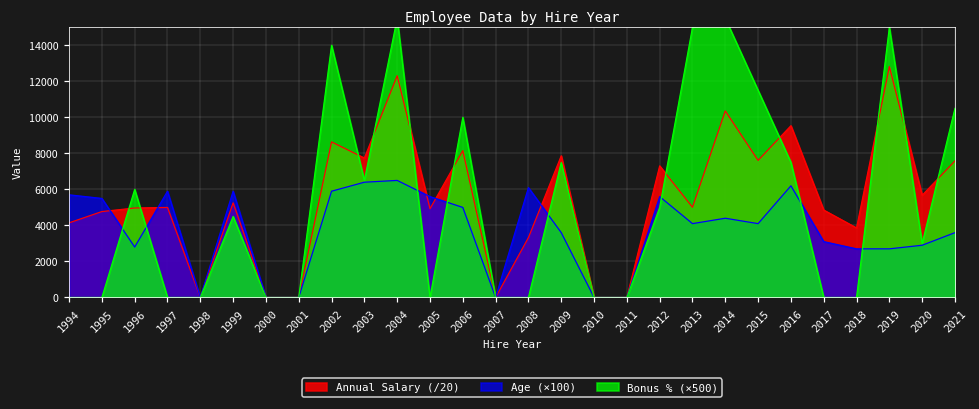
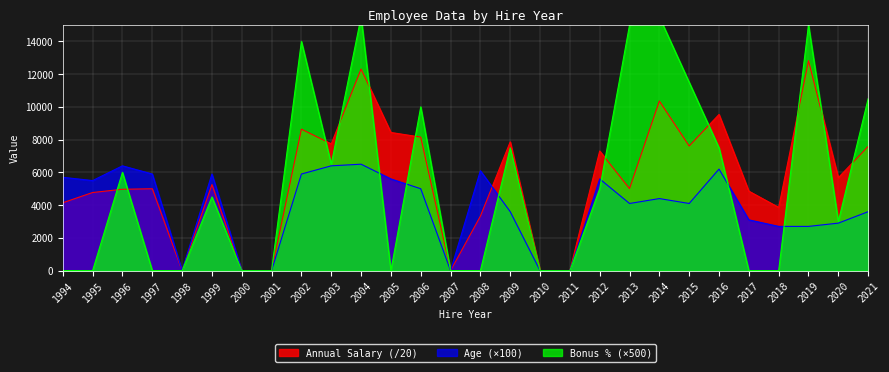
Age (×100), 1996: 2800 -> 6400
Annual Salary (/20), 2005: 4900 -> 8400
